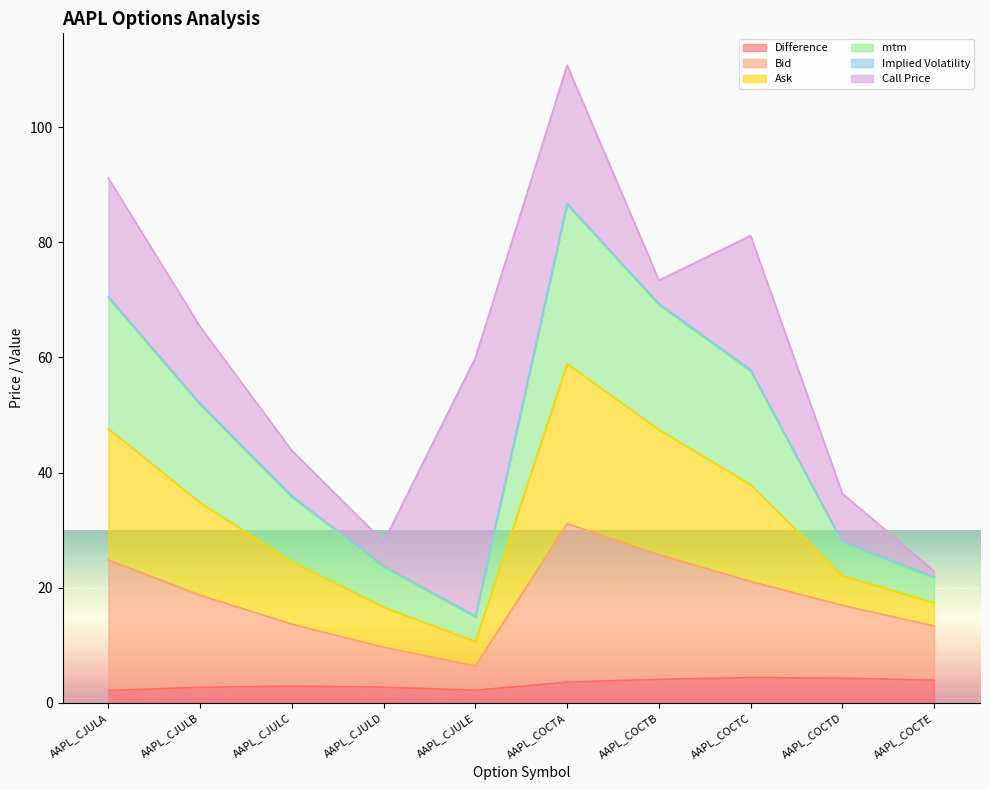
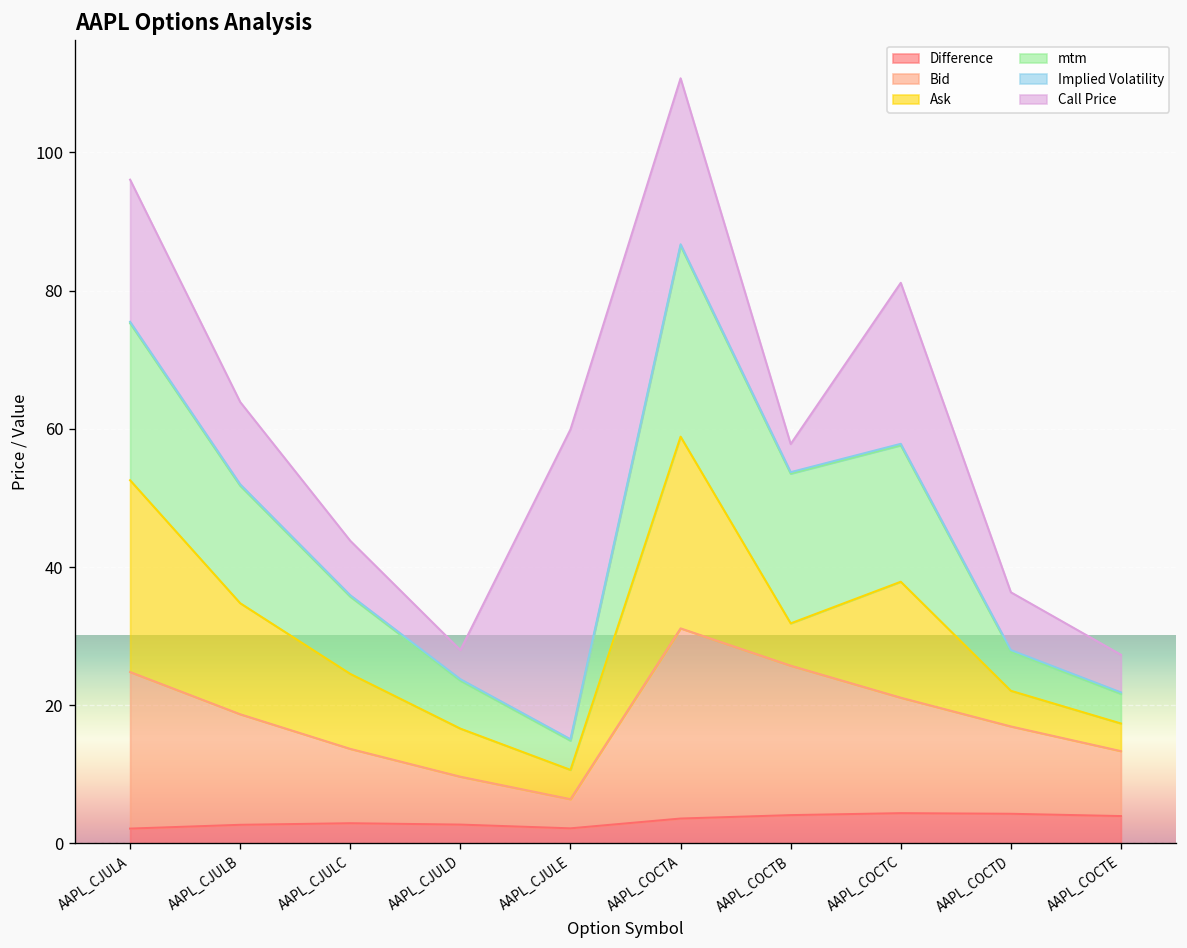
Ask, AAPL_CJULA: 23 -> 28
Call Price, AAPL_CJULB: 13 -> 12
Ask, AAPL_COCTB: 22 -> 6
Call Price, AAPL_COCTE: 1 -> 5
